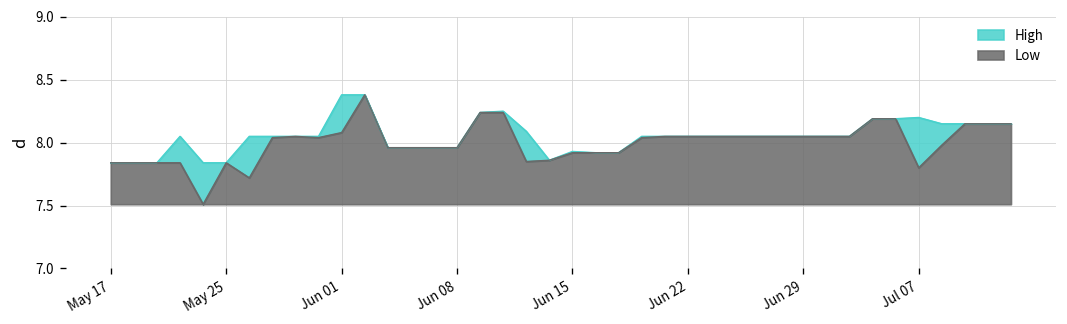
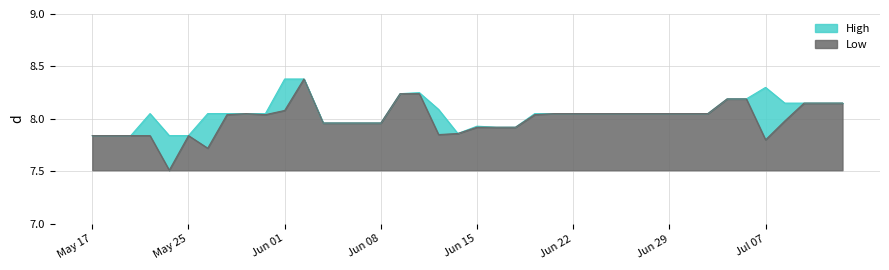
High, Jul 07: 8.2 -> 8.3
